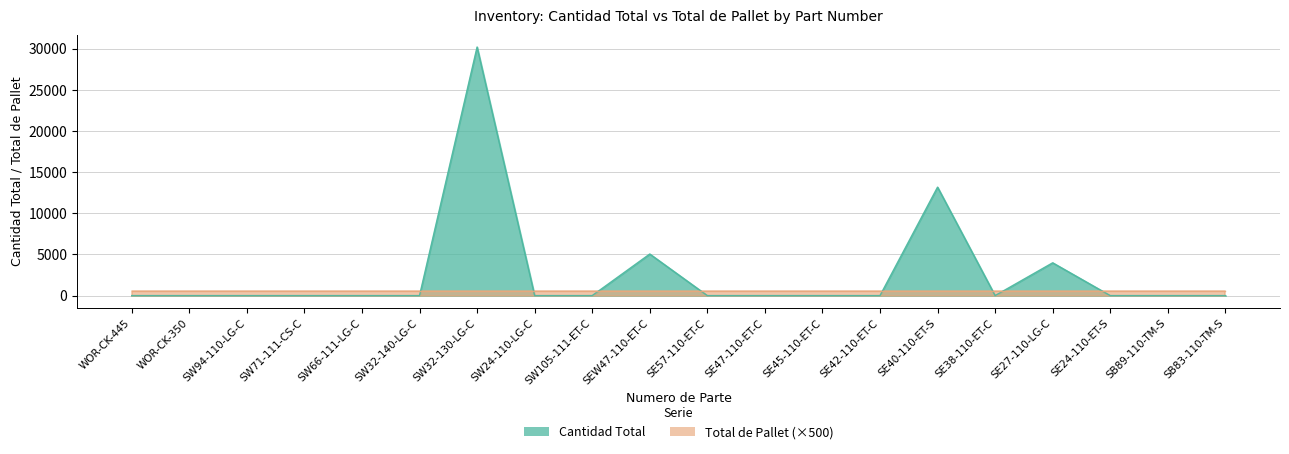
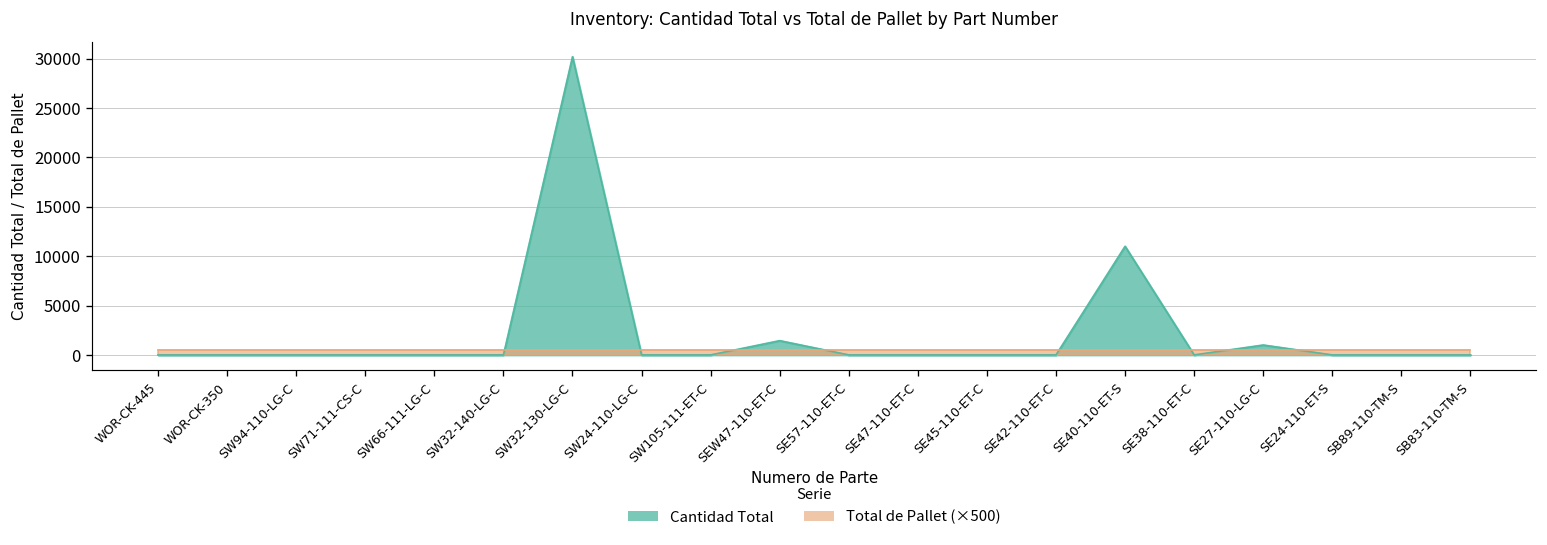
Cantidad Total, SEW47-110-ET-C: 5000 -> 1000
Cantidad Total, SE40-110-ET-S: 13000 -> 11000
Cantidad Total, SE27-110-LG-C: 4000 -> 1000
